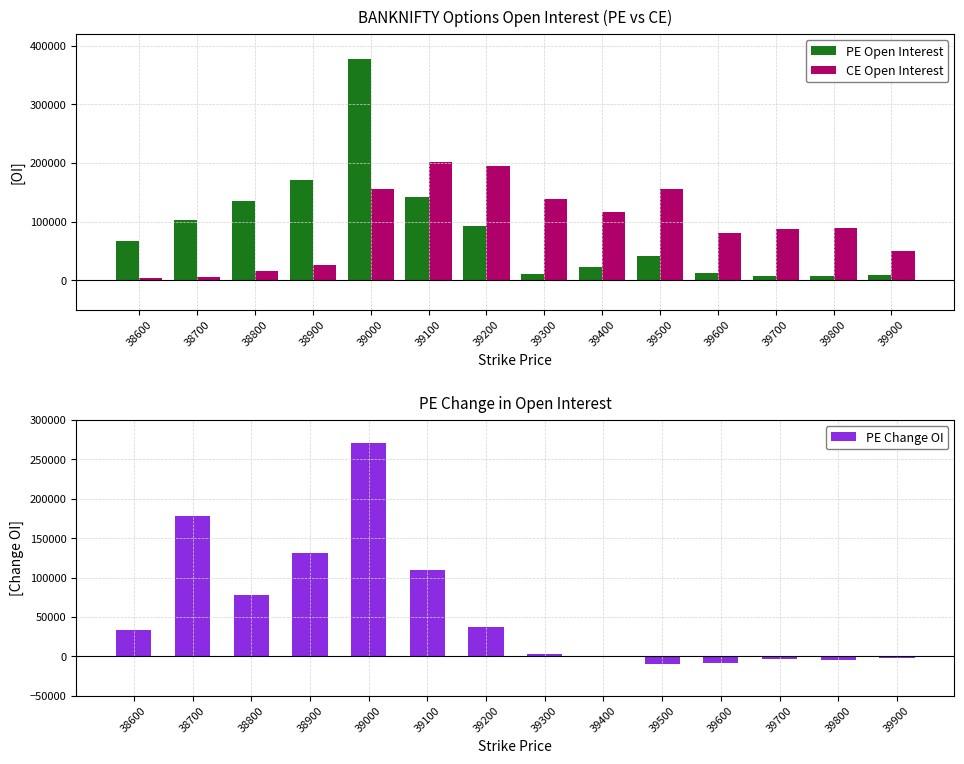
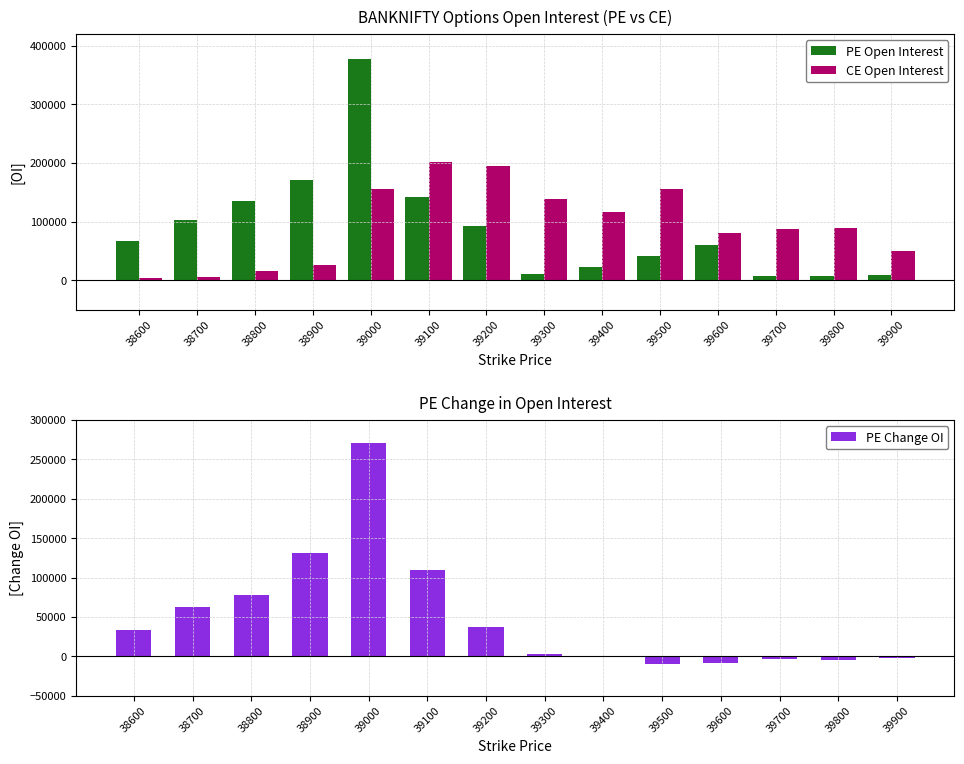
BANKNIFTY Options Open Interest (PE vs CE), PE Open Interest, 39600: 10000 -> 60000
PE Change in Open Interest, 38700: 180000 -> 60000
